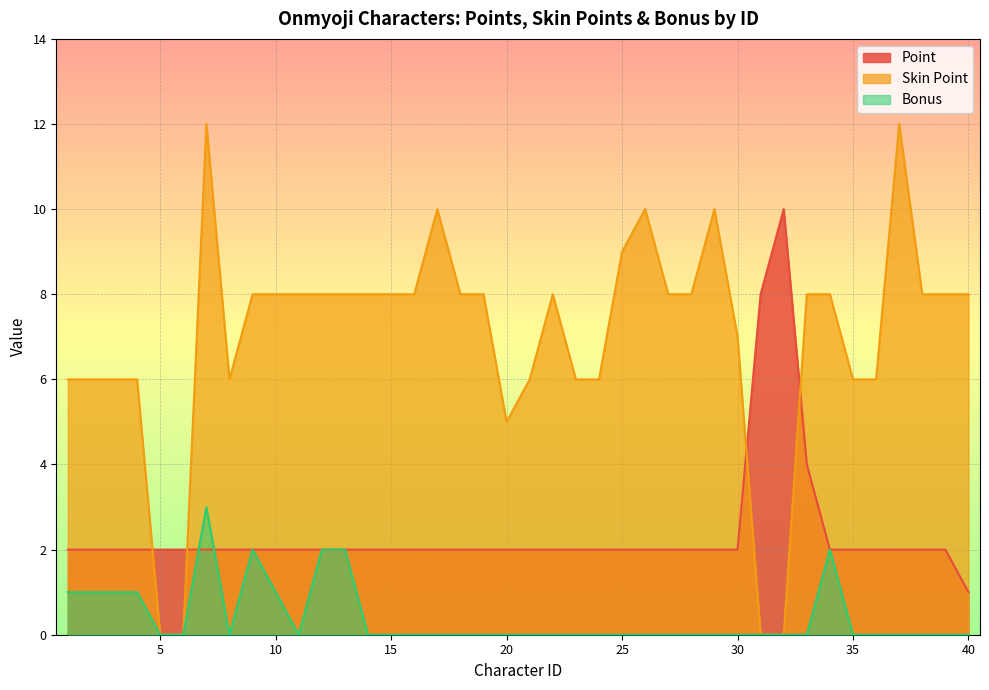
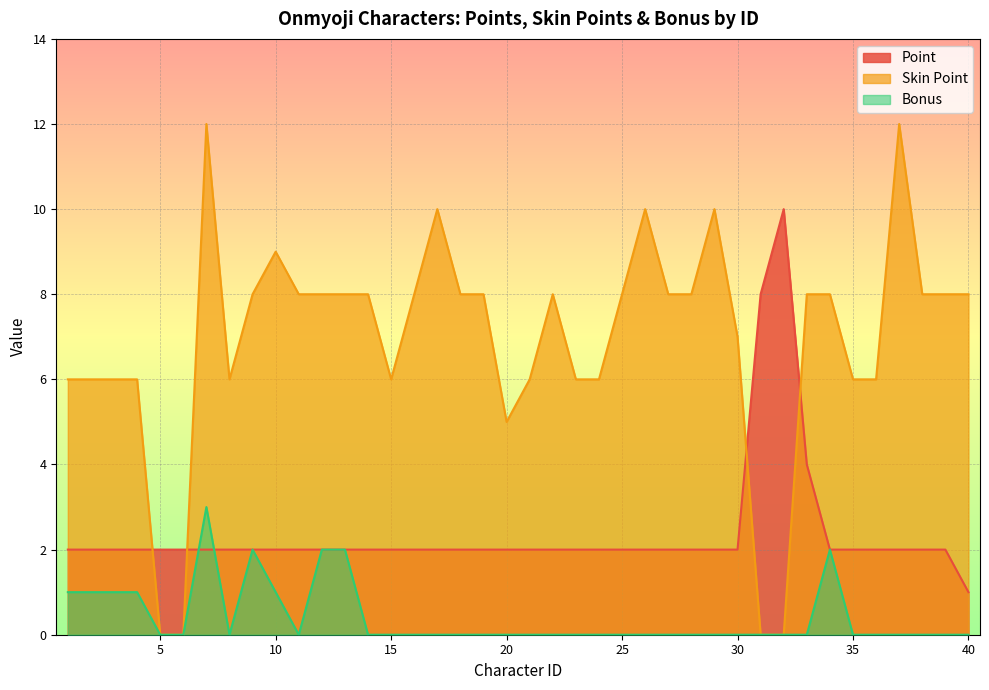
Skin Point, 10: 8 -> 9
Skin Point, 15: 8 -> 6
Skin Point, 25: 9 -> 8
